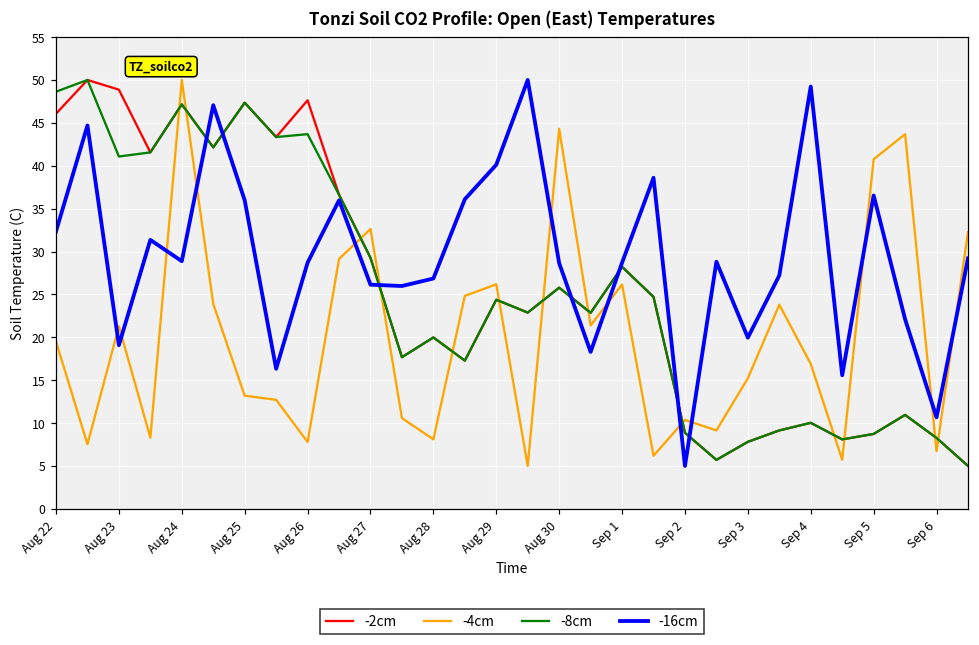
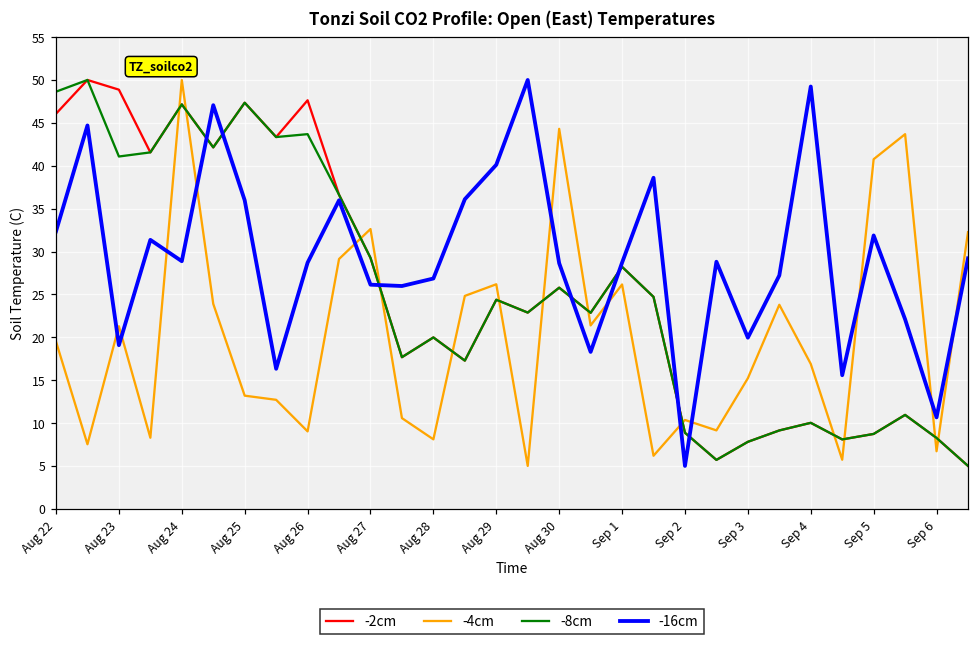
-4cm, Aug 26: 8 -> 9
-16cm, Sep 5: 37 -> 32
